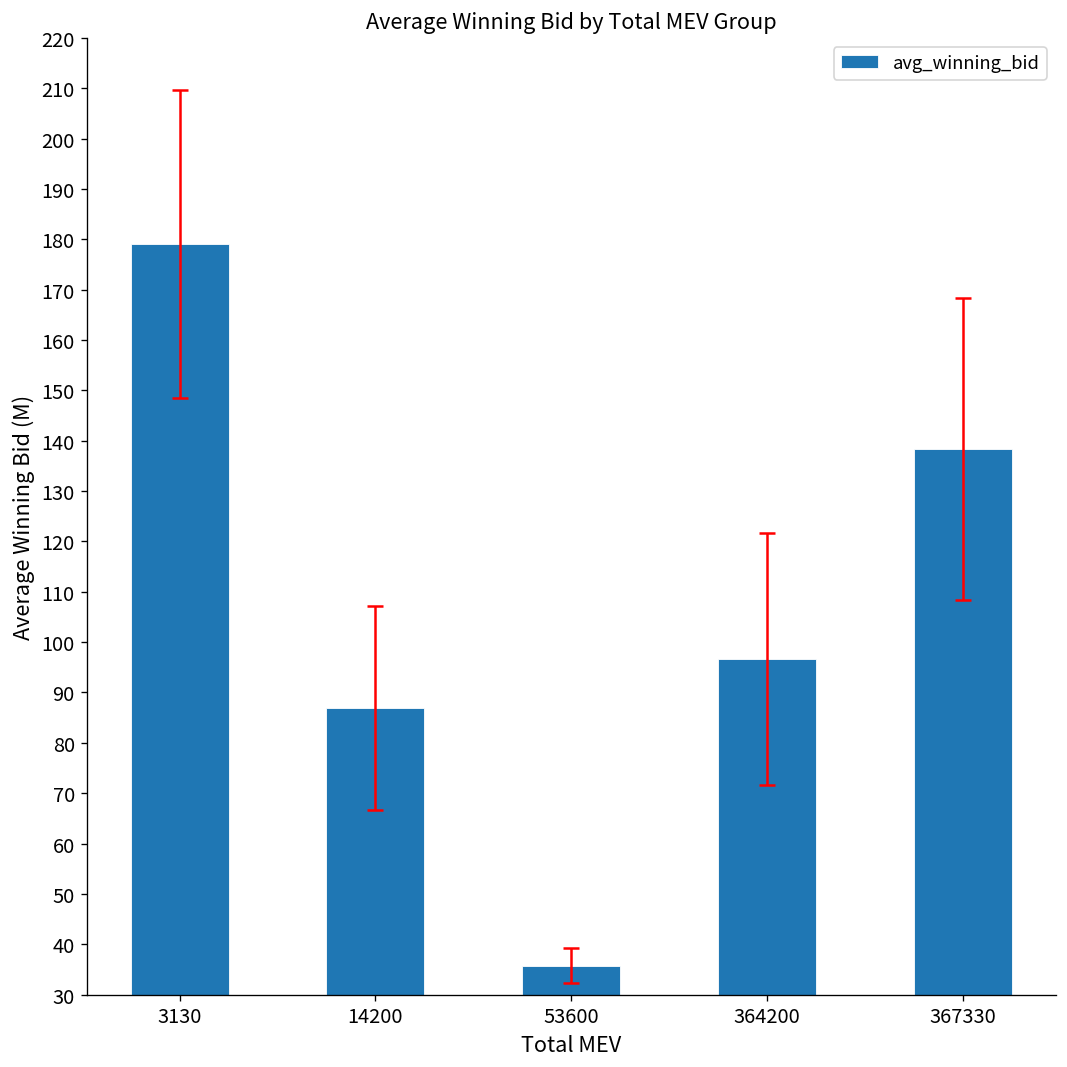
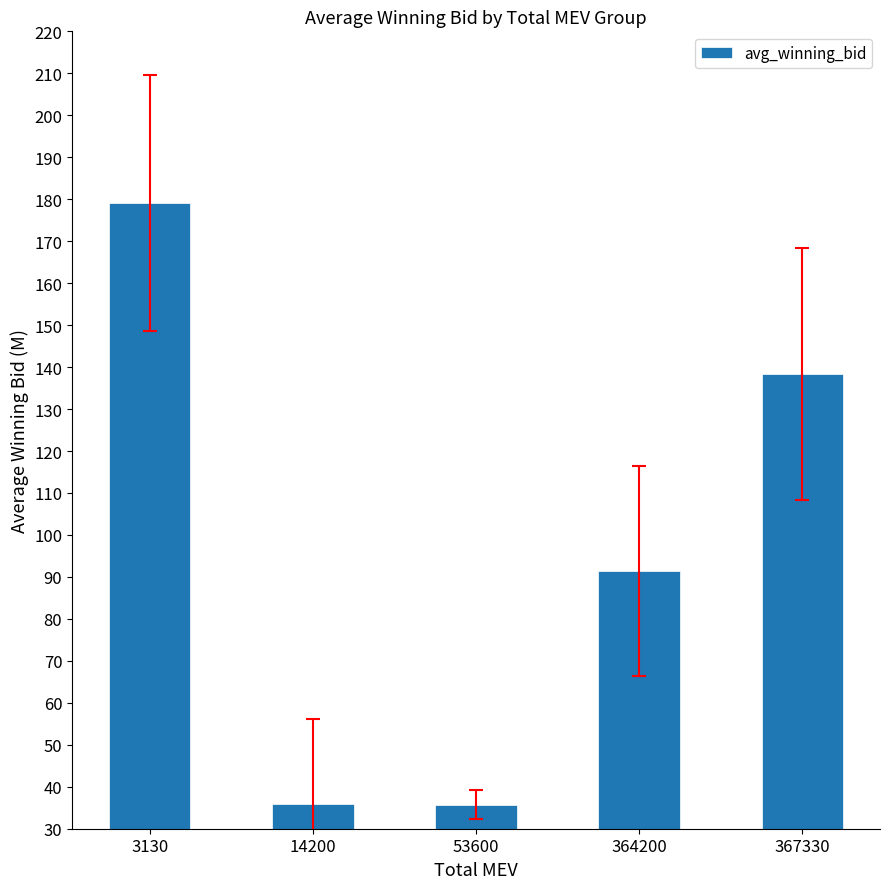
avg_winning_bid, 14200: 87 -> 36
avg_winning_bid, 364200: 97 -> 91
